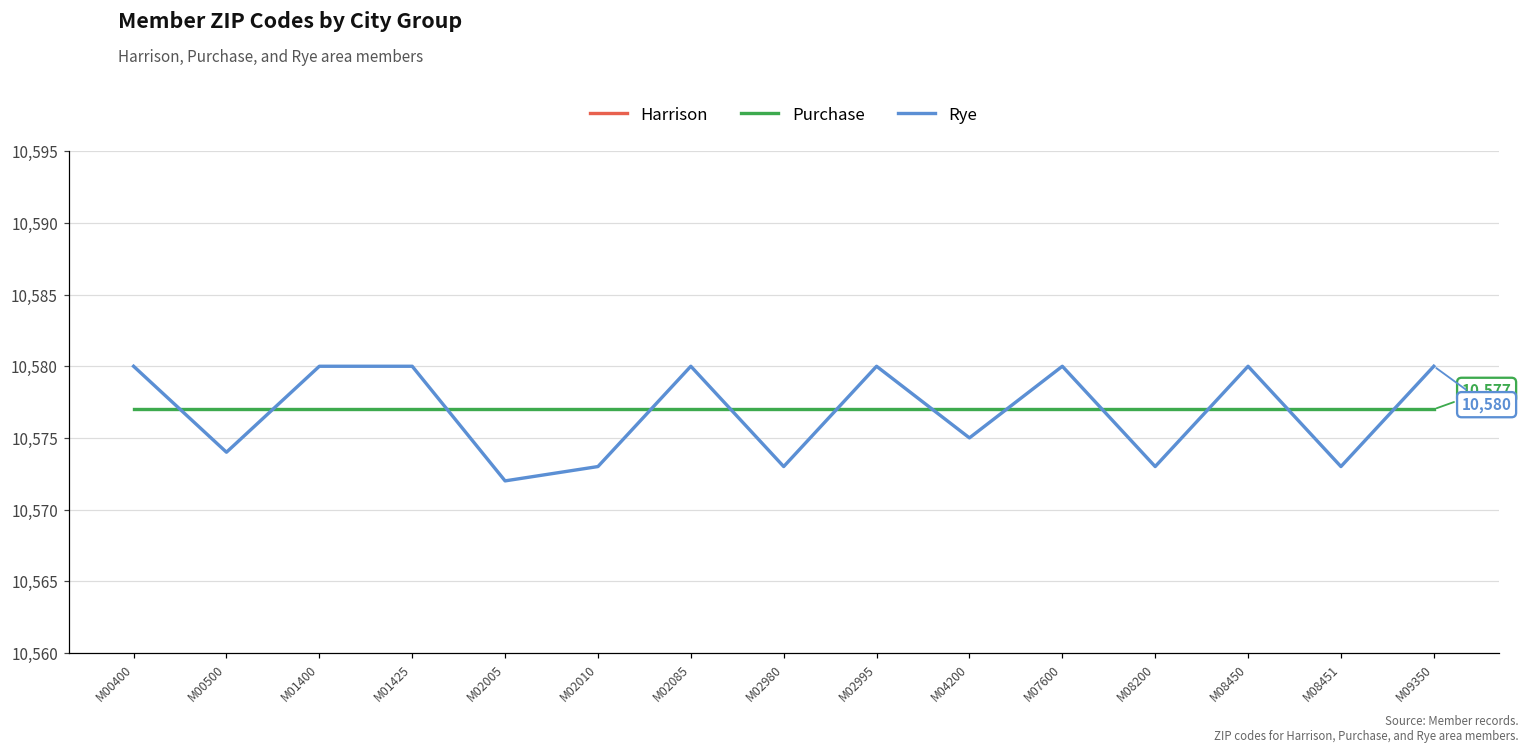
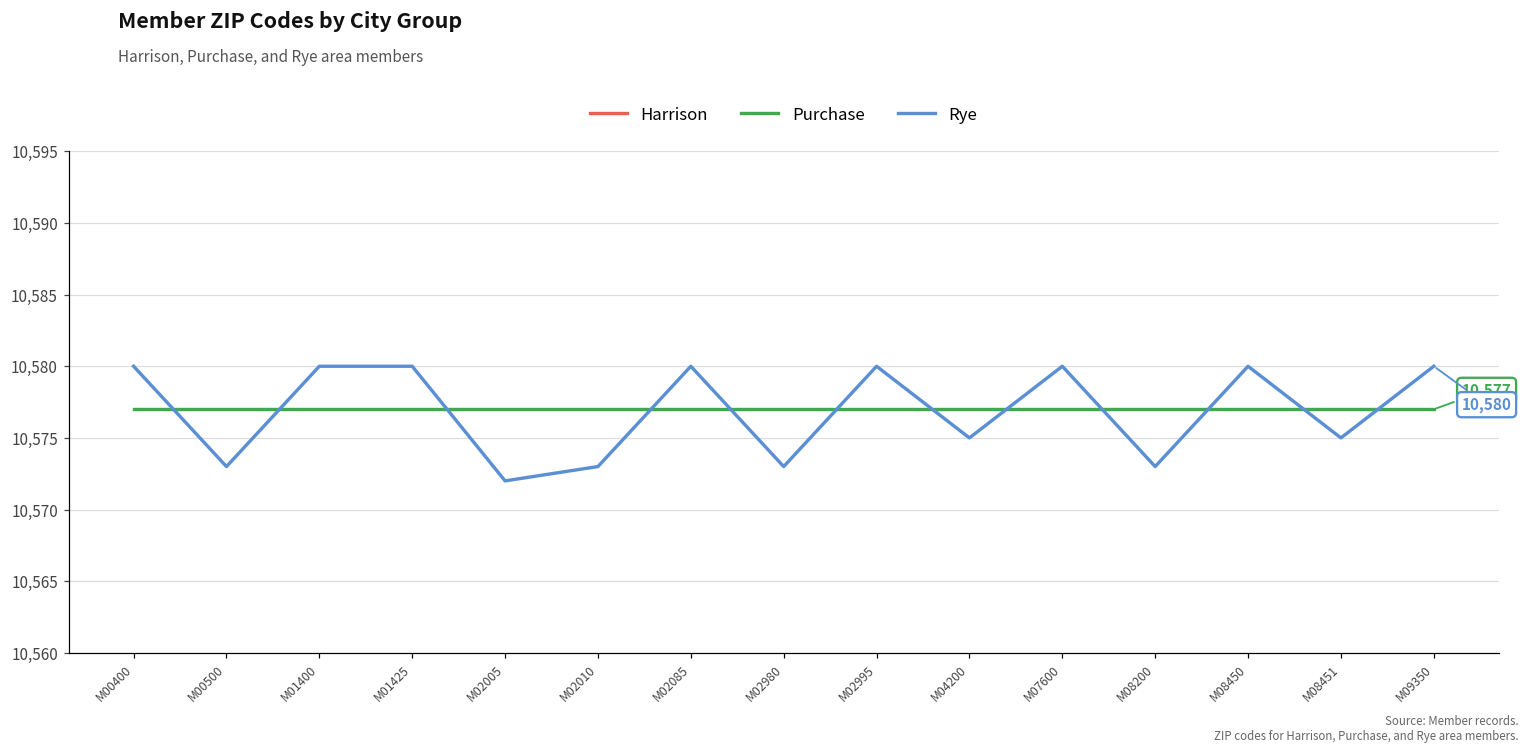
Rye, M00500: 10,574 -> 10,573
Rye, M08451: 10,573 -> 10,575
